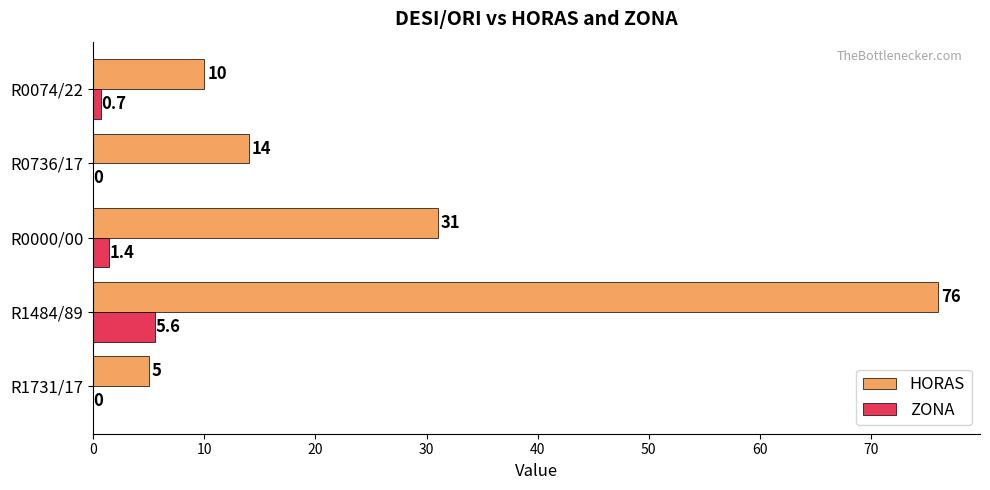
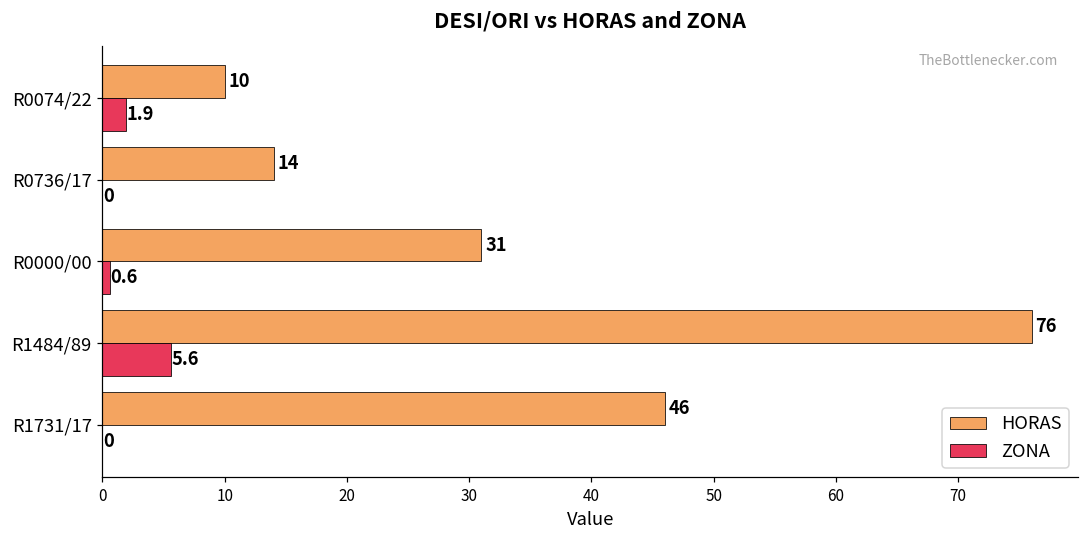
ZONA, R0074/22: 0.7 -> 1.9
ZONA, R0000/00: 1.4 -> 0.6
HORAS, R1731/17: 5 -> 46
